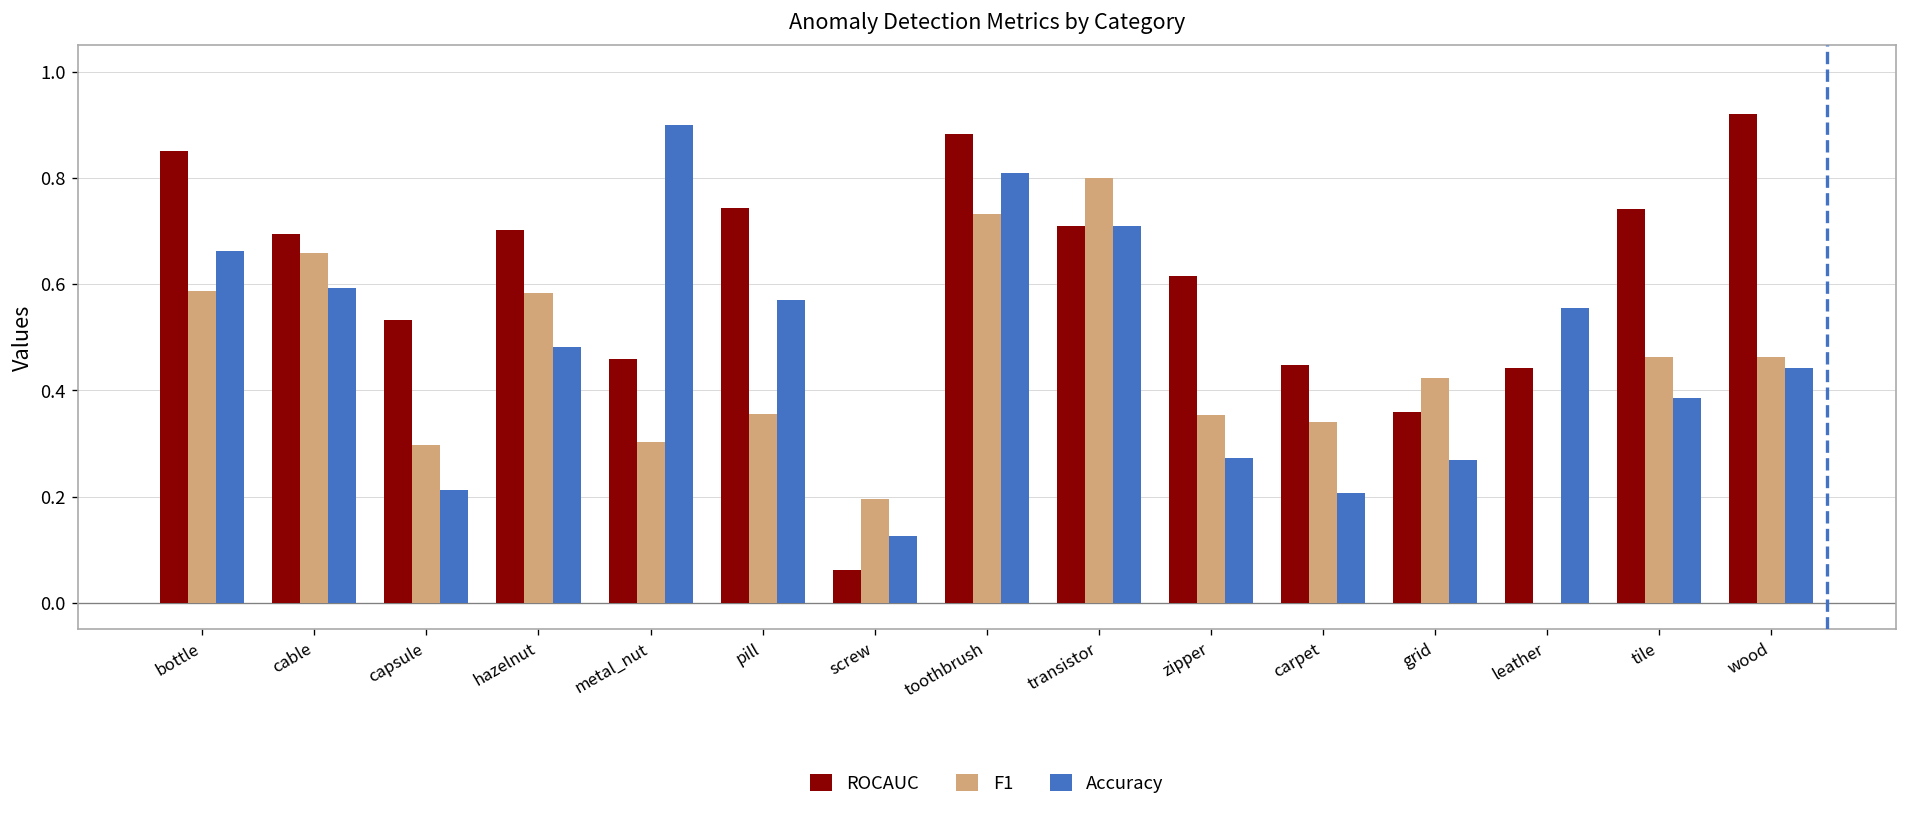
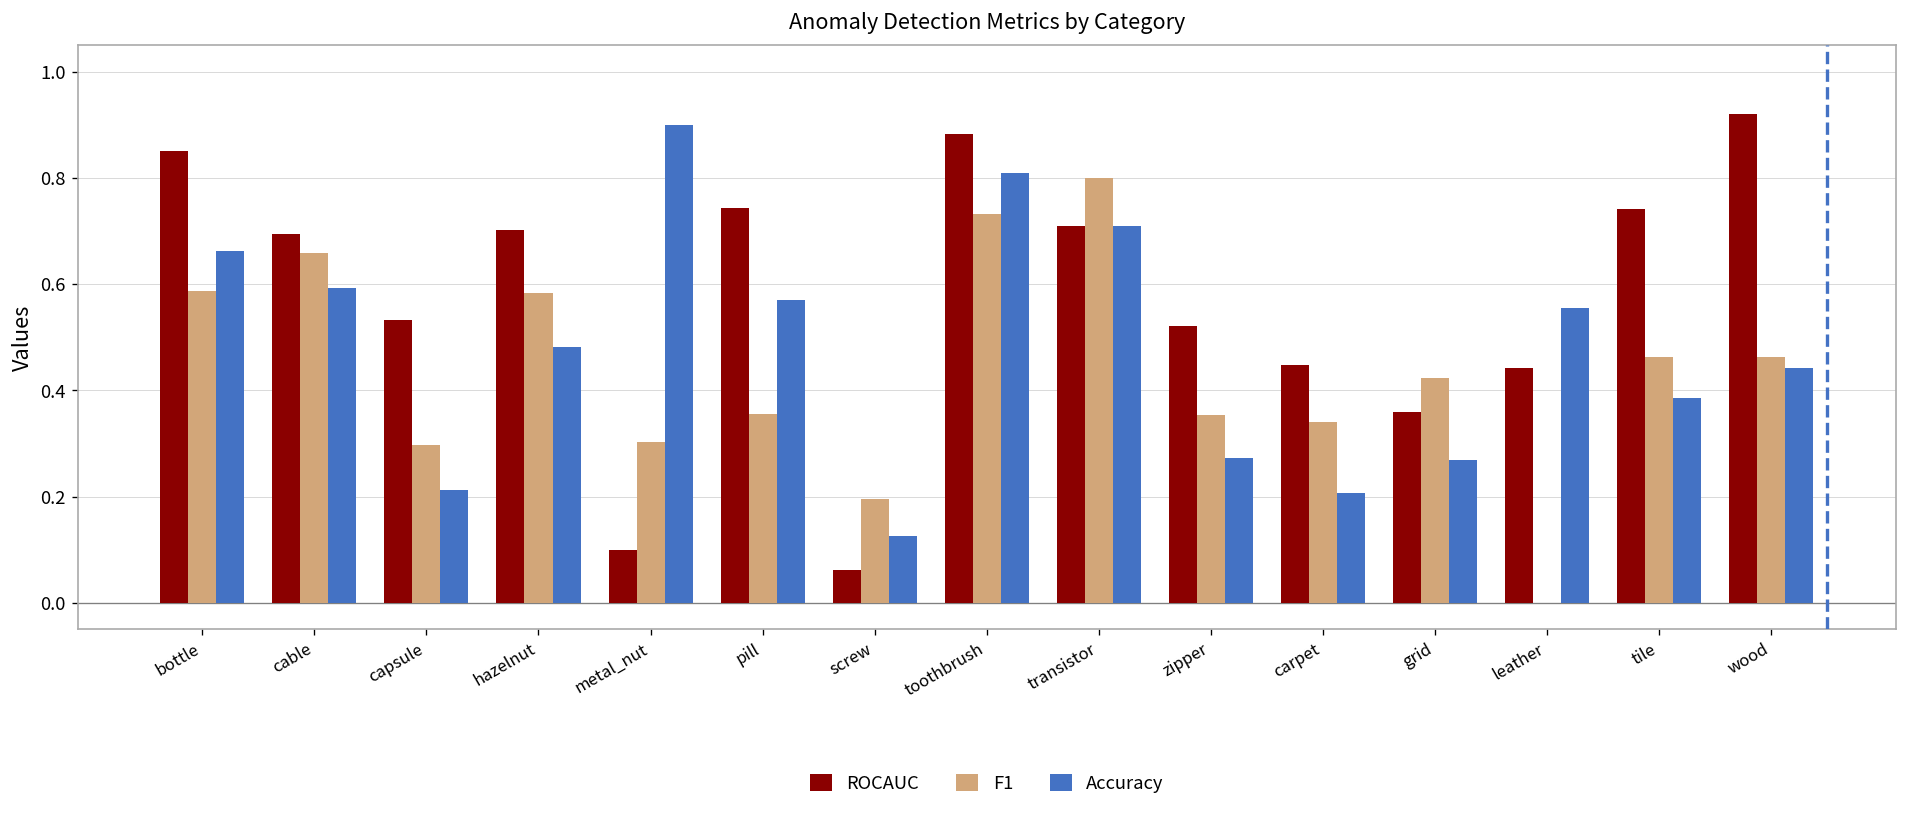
ROCAUC, metal_nut: 0.46 -> 0.10
ROCAUC, zipper: 0.62 -> 0.52
